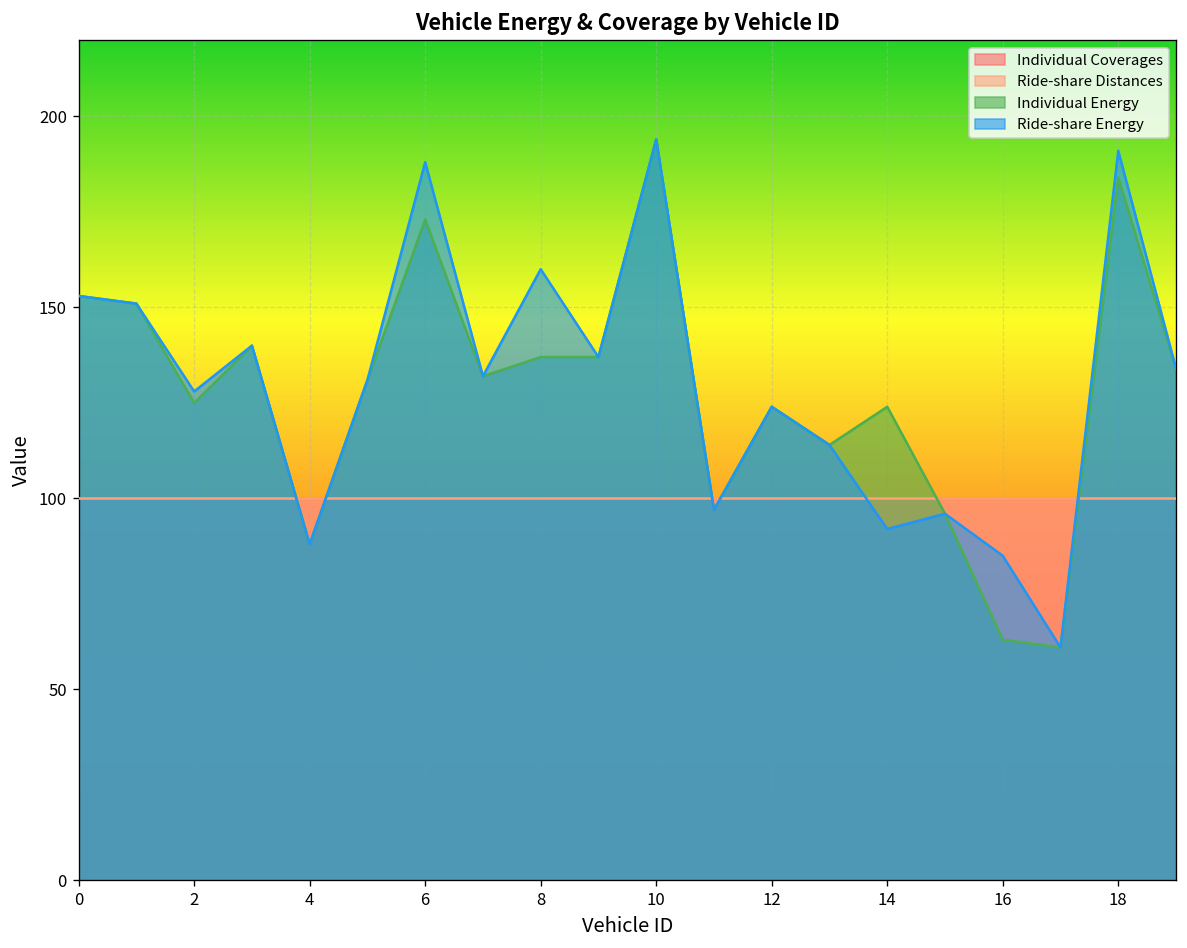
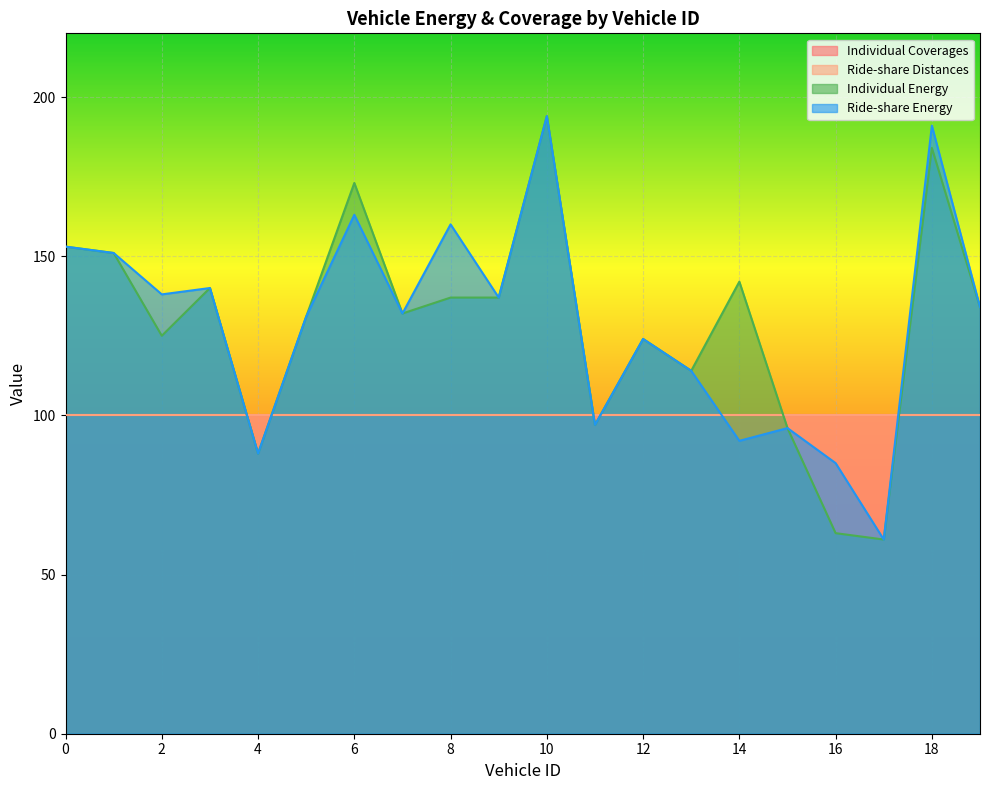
Ride-share Energy, 2: 128 -> 138
Ride-share Energy, 6: 188 -> 163
Individual Energy, 14: 124 -> 142
